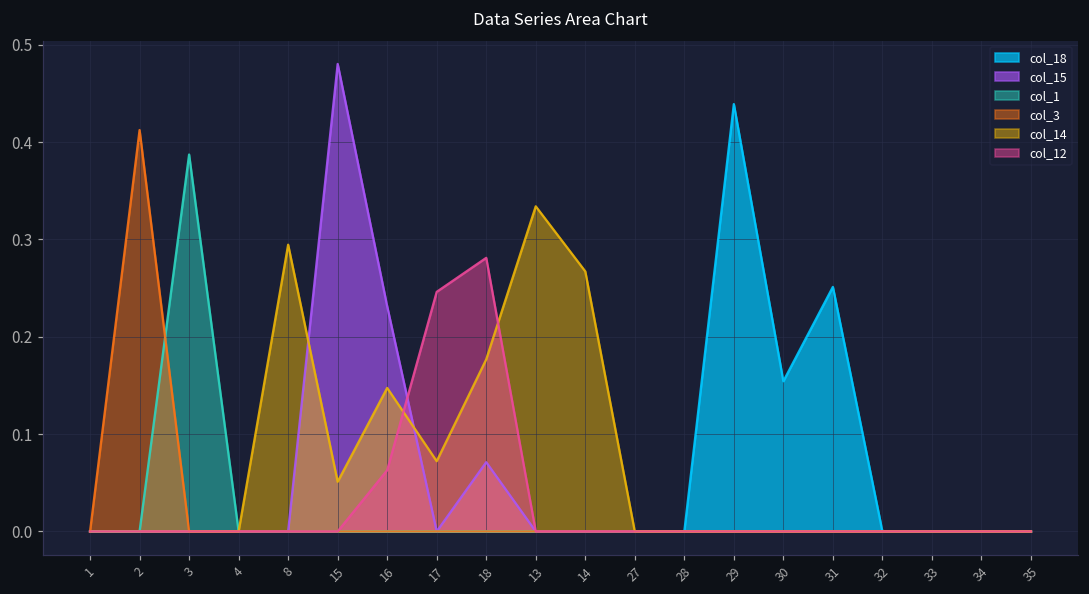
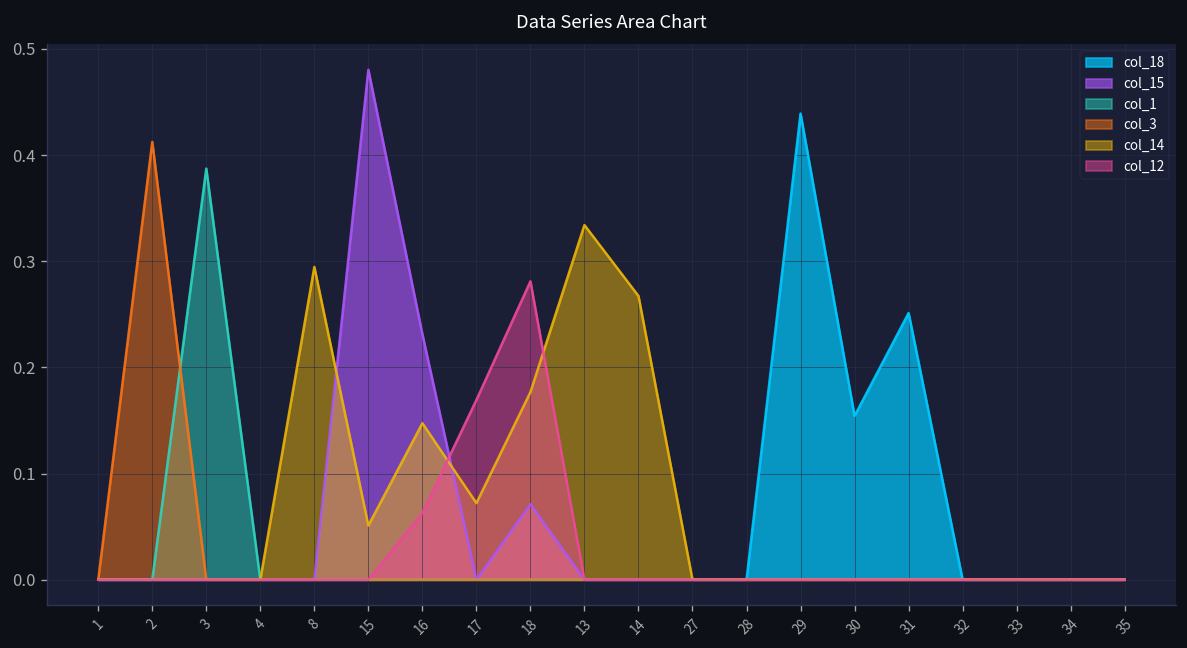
col_12, 17: 0.25 -> 0.17
